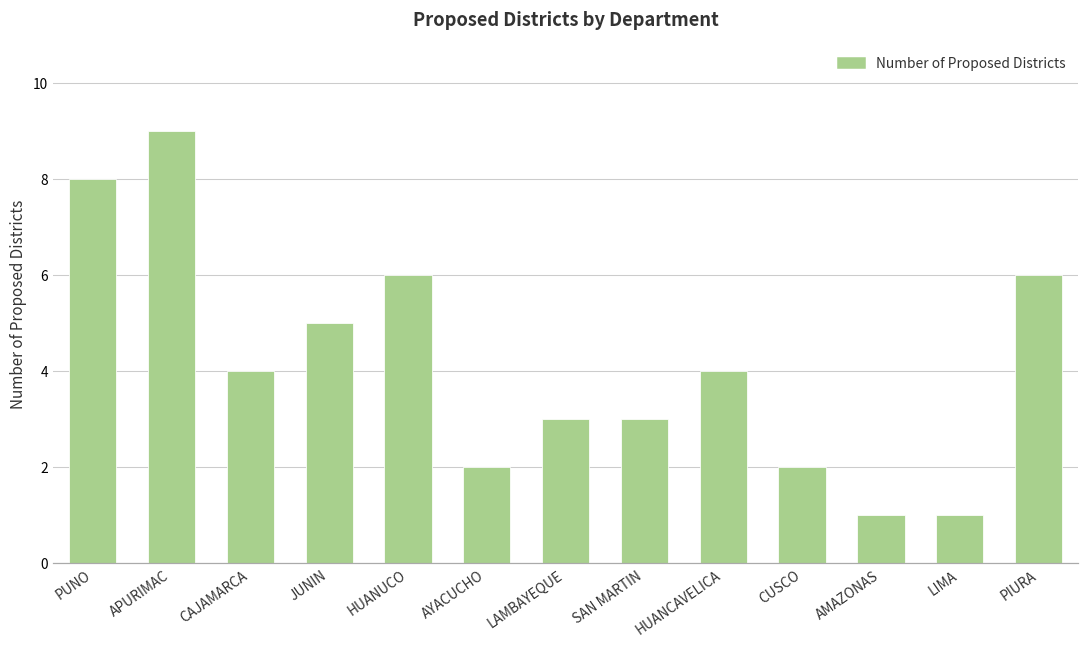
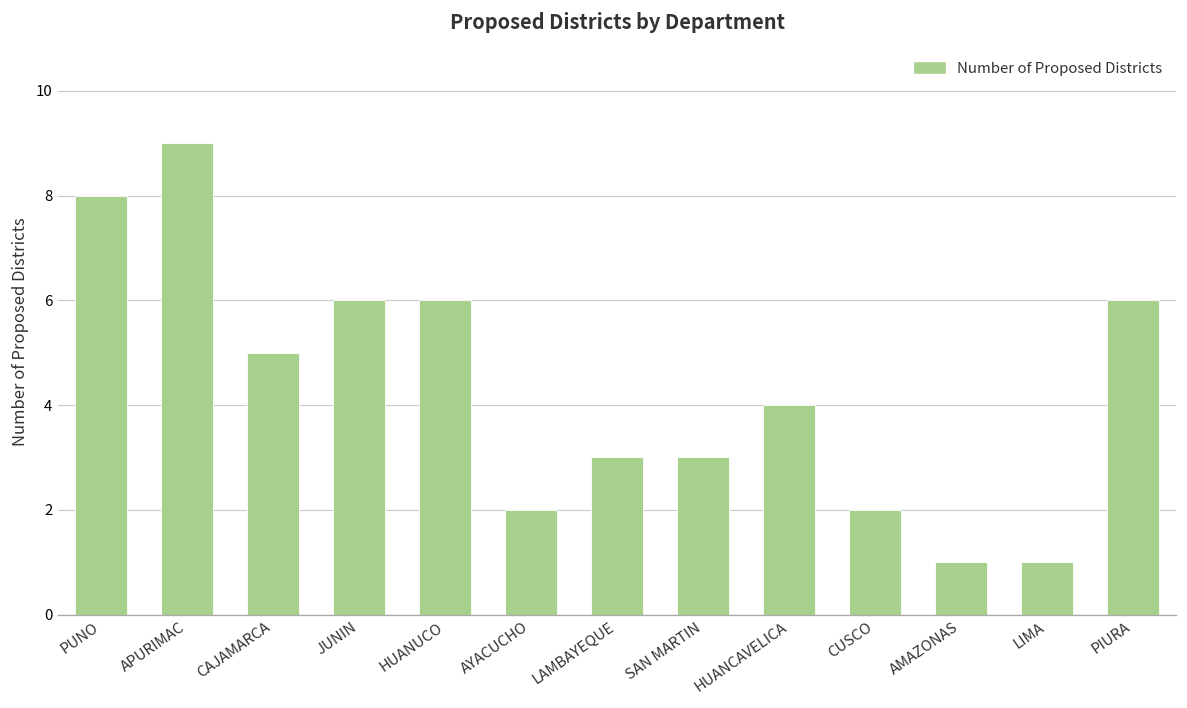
CAJAMARCA: 4 -> 5
JUNIN: 5 -> 6
